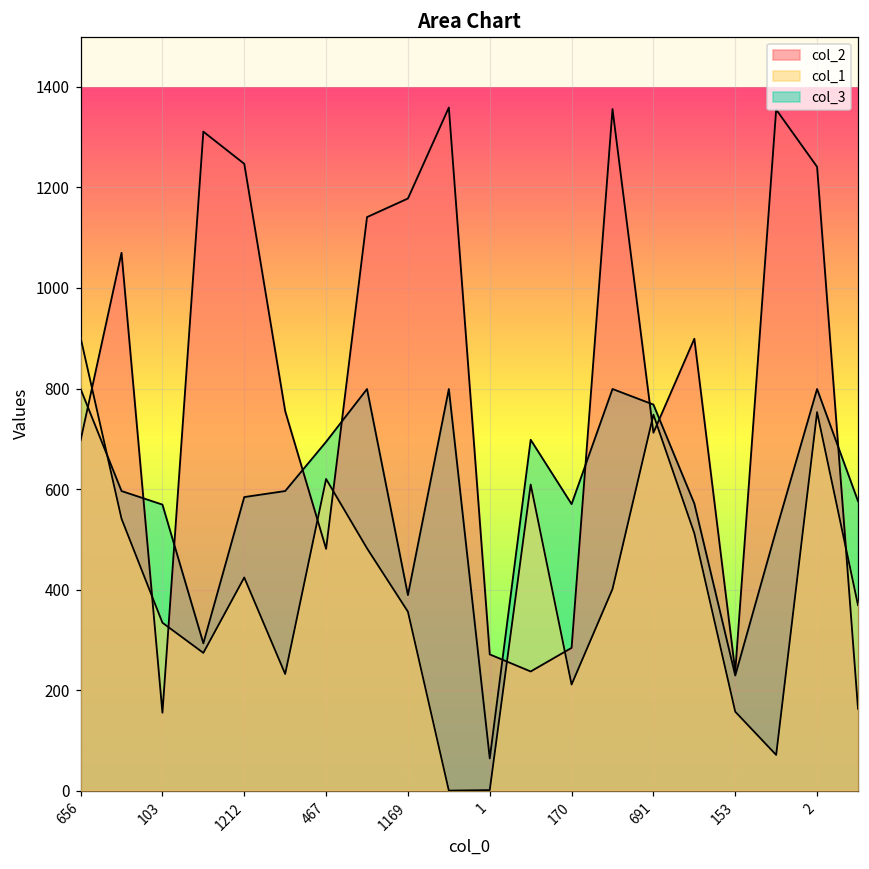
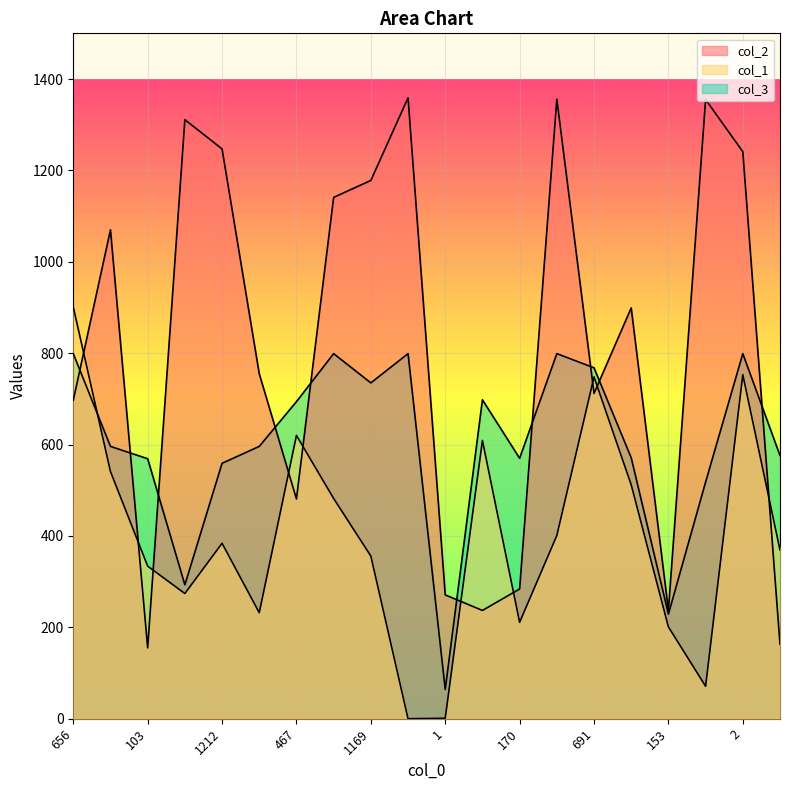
col_1, 1212: 420 -> 380
col_3, 1212: 580 -> 560
col_3, 1169: 390 -> 740
col_1, 153: 160 -> 200
